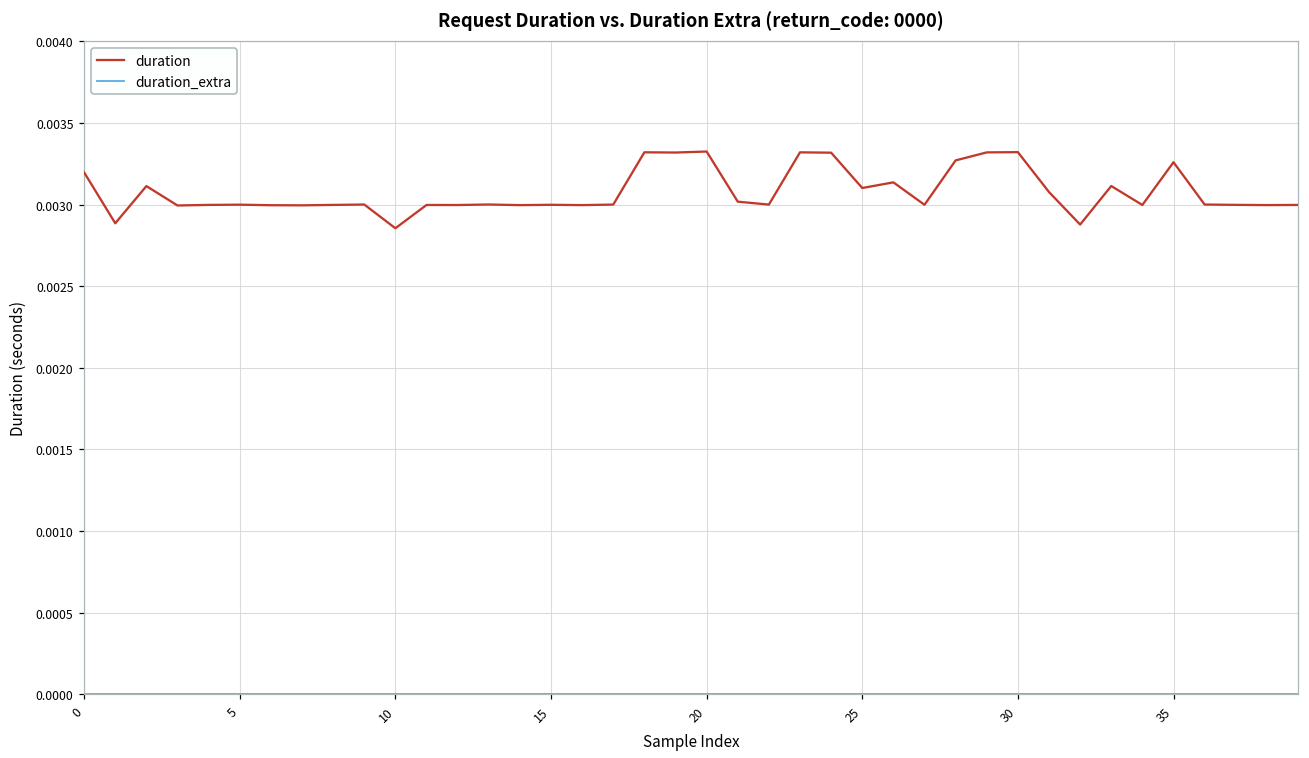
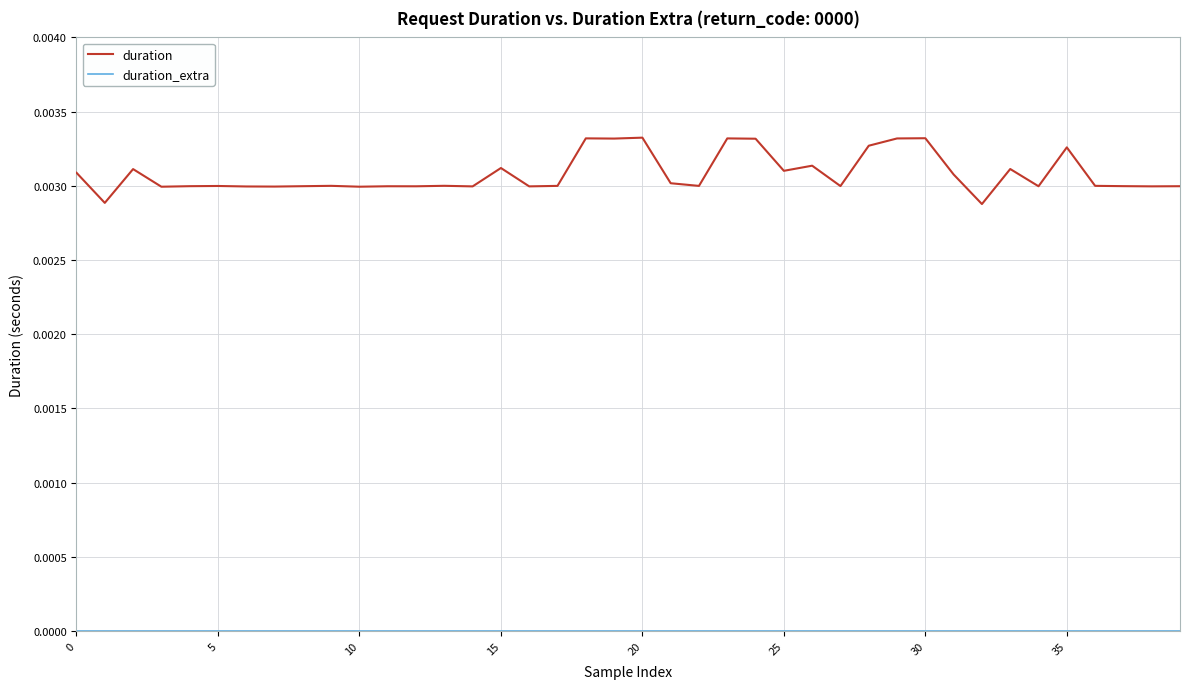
duration, 0: 0.00320 -> 0.00309
duration, 10: 0.00285 -> 0.00299
duration, 15: 0.00300 -> 0.00312
